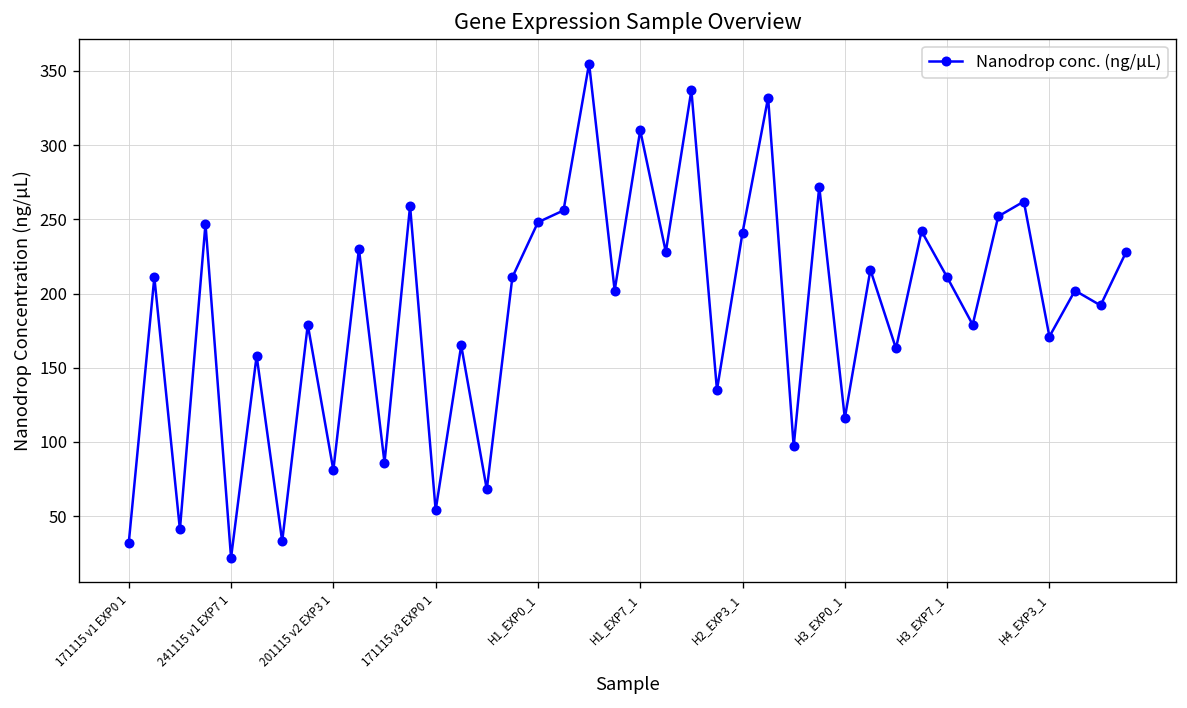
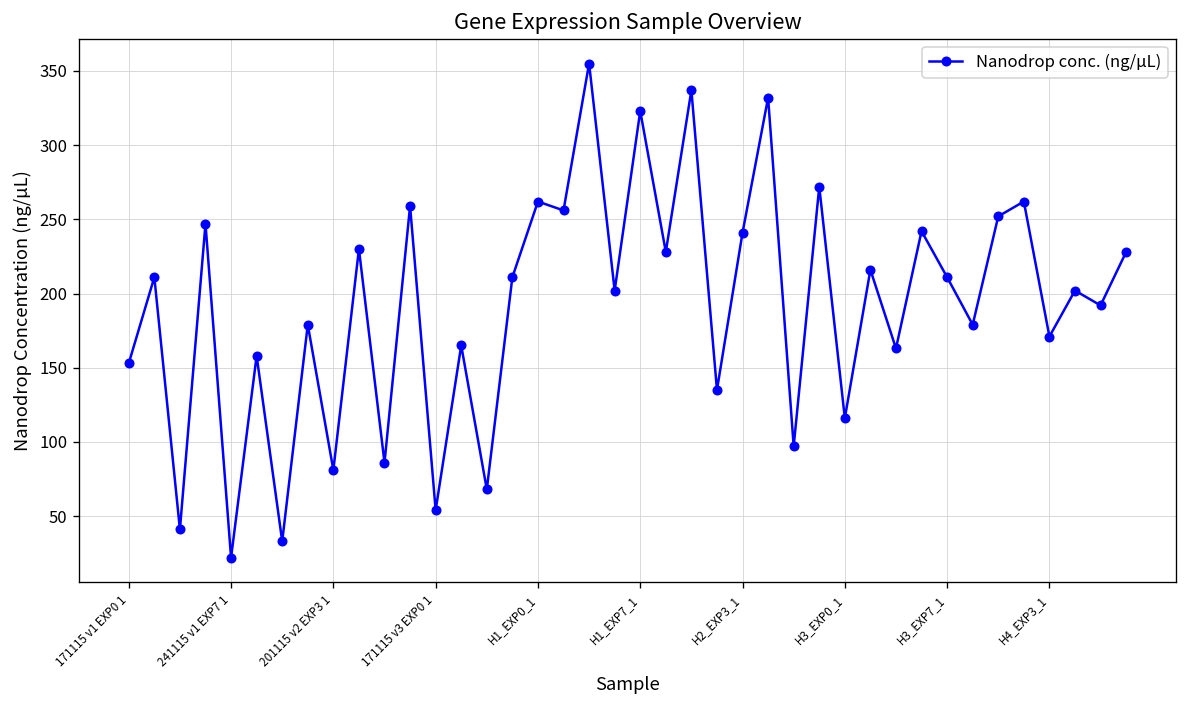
171115 v1 EXP0 1: 32 -> 153
H1_EXP0_1: 248 -> 262
H1_EXP7_1: 310 -> 323
